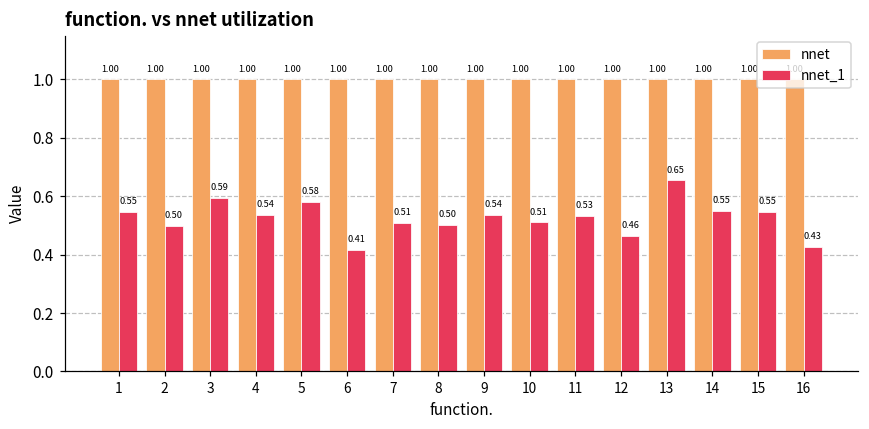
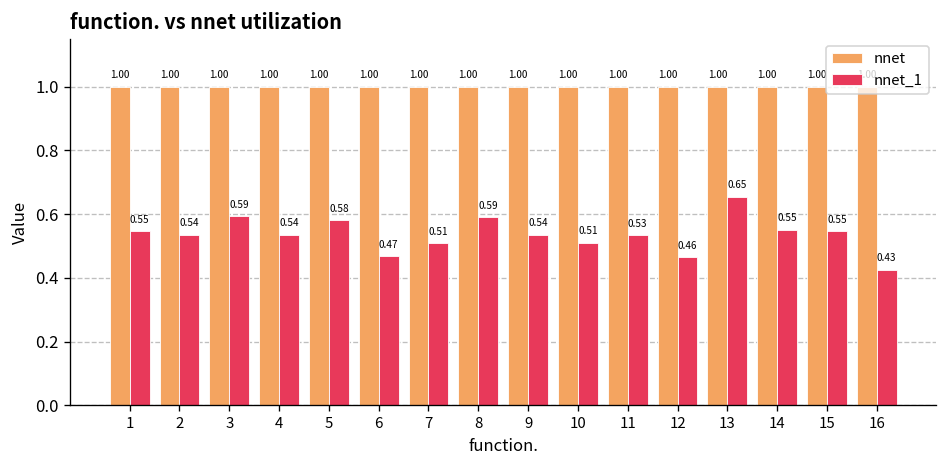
nnet_1, 2: 0.50 -> 0.54
nnet_1, 6: 0.41 -> 0.47
nnet_1, 8: 0.50 -> 0.59
